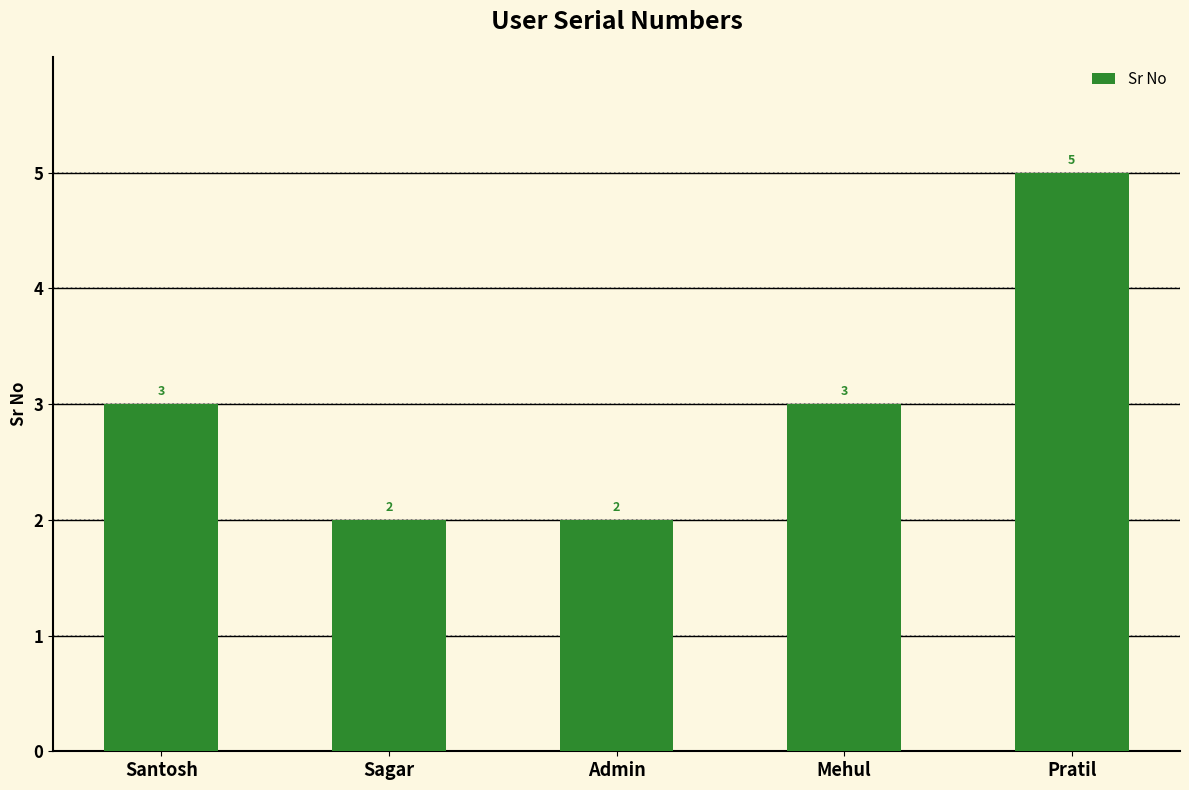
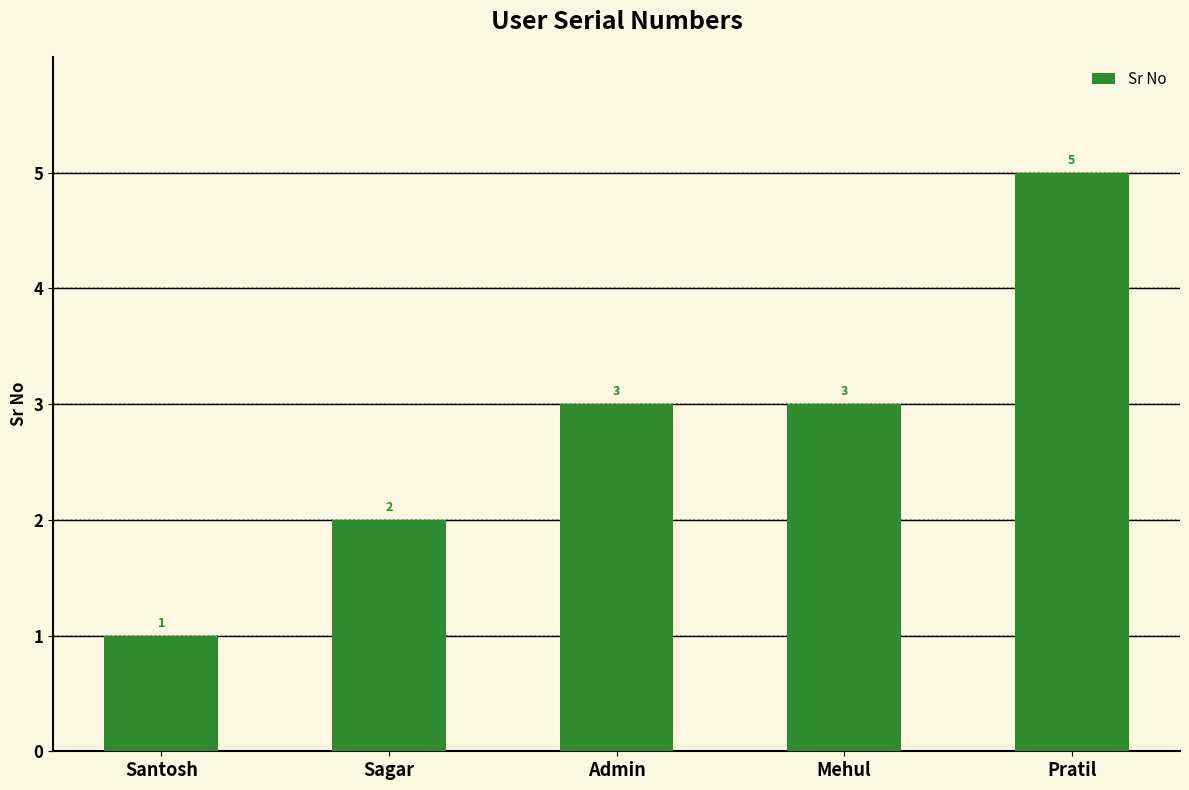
Santosh: 3 -> 1
Admin: 2 -> 3
